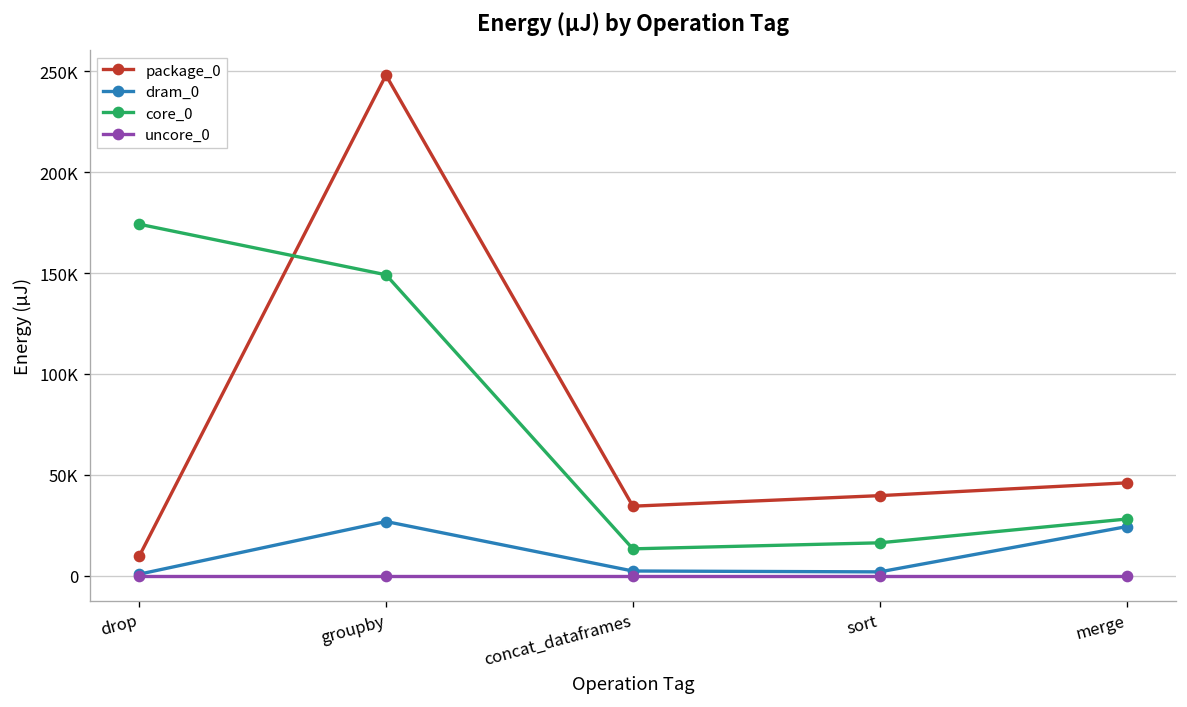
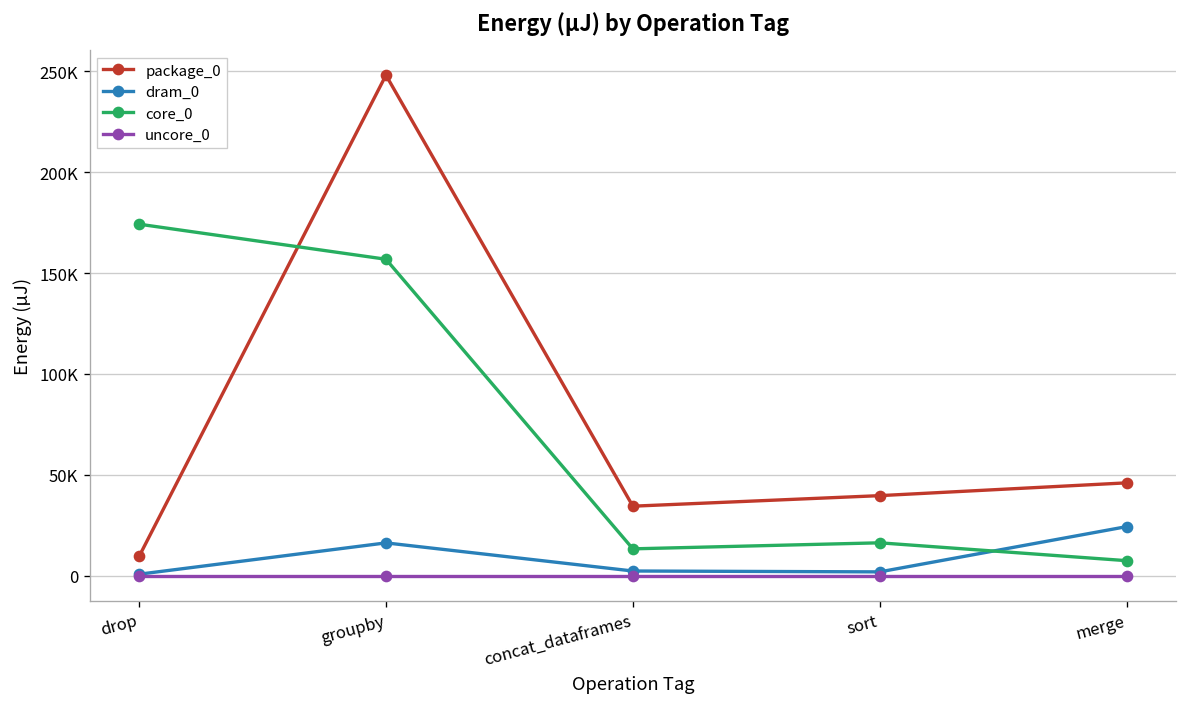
dram_0, groupby: 27000 -> 16000
core_0, groupby: 149000 -> 157000
core_0, merge: 28000 -> 7000
